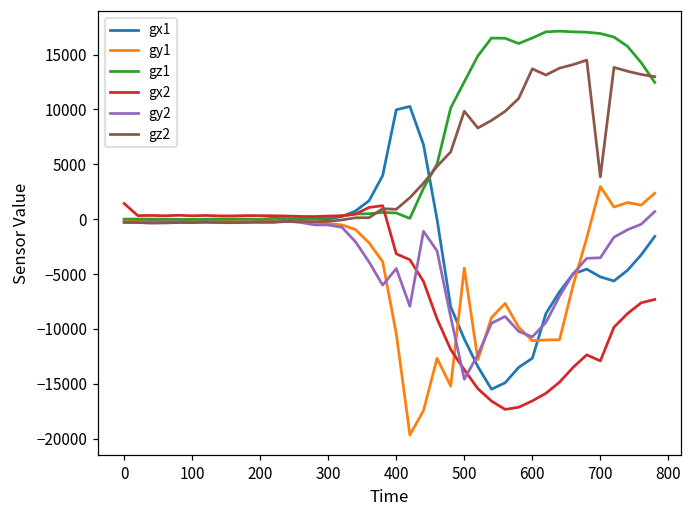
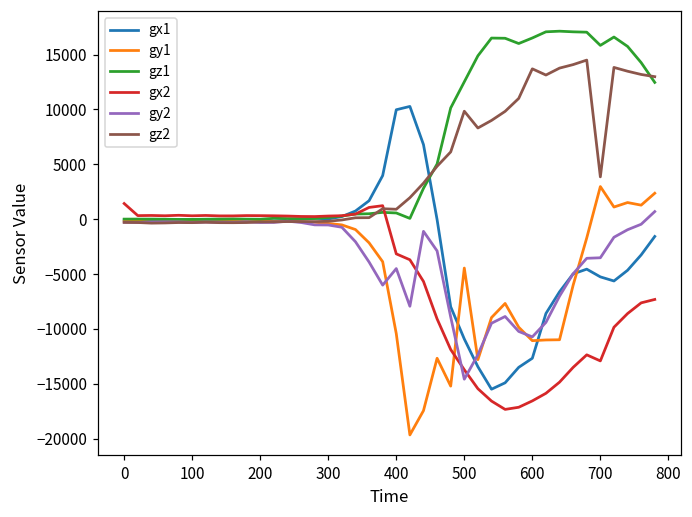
gz1, 700: 17000 -> 16000
